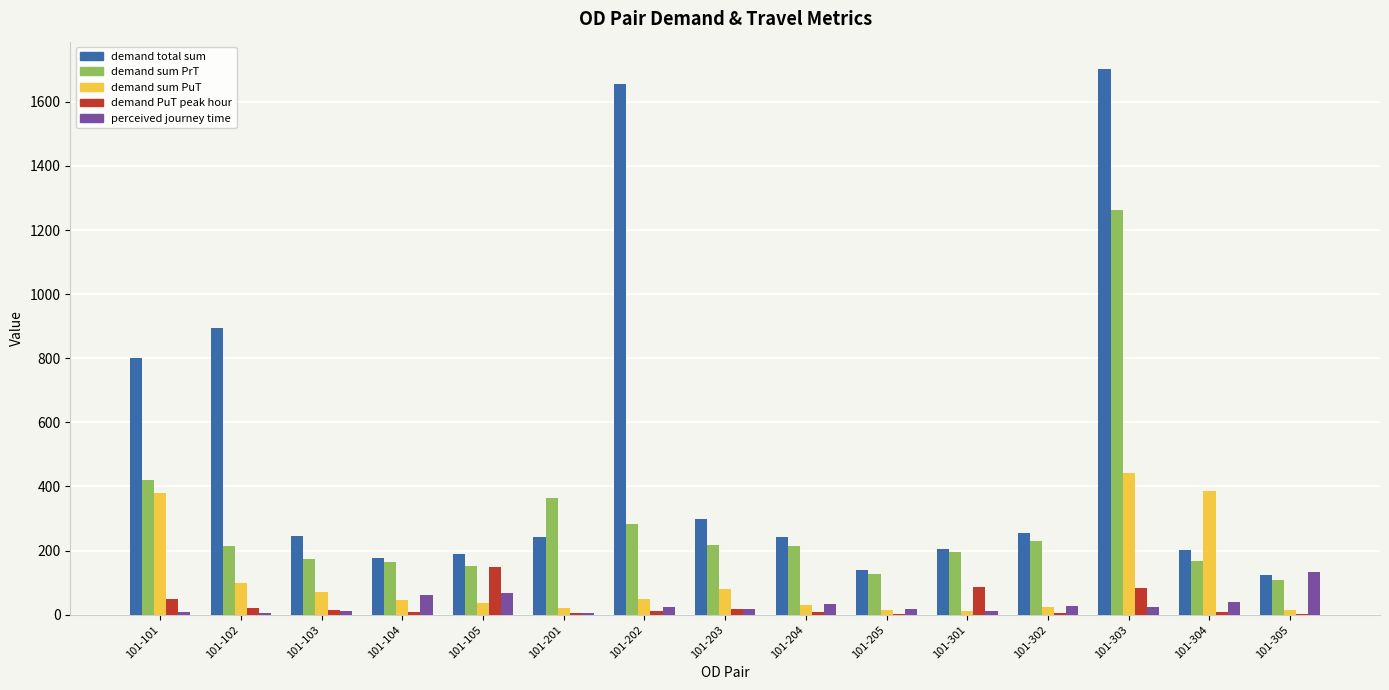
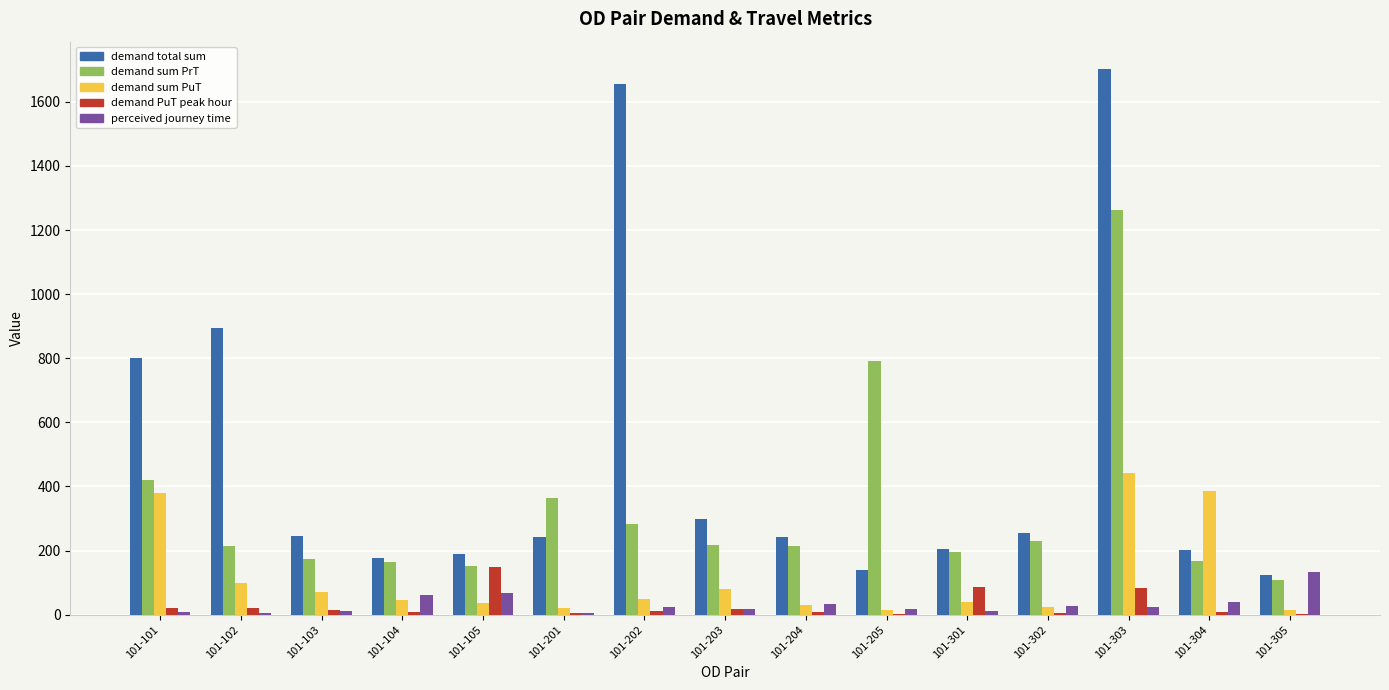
demand PuT peak hour, 101-101: 50 -> 20
demand sum PrT, 101-205: 130 -> 790
demand sum PuT, 101-301: 10 -> 40
